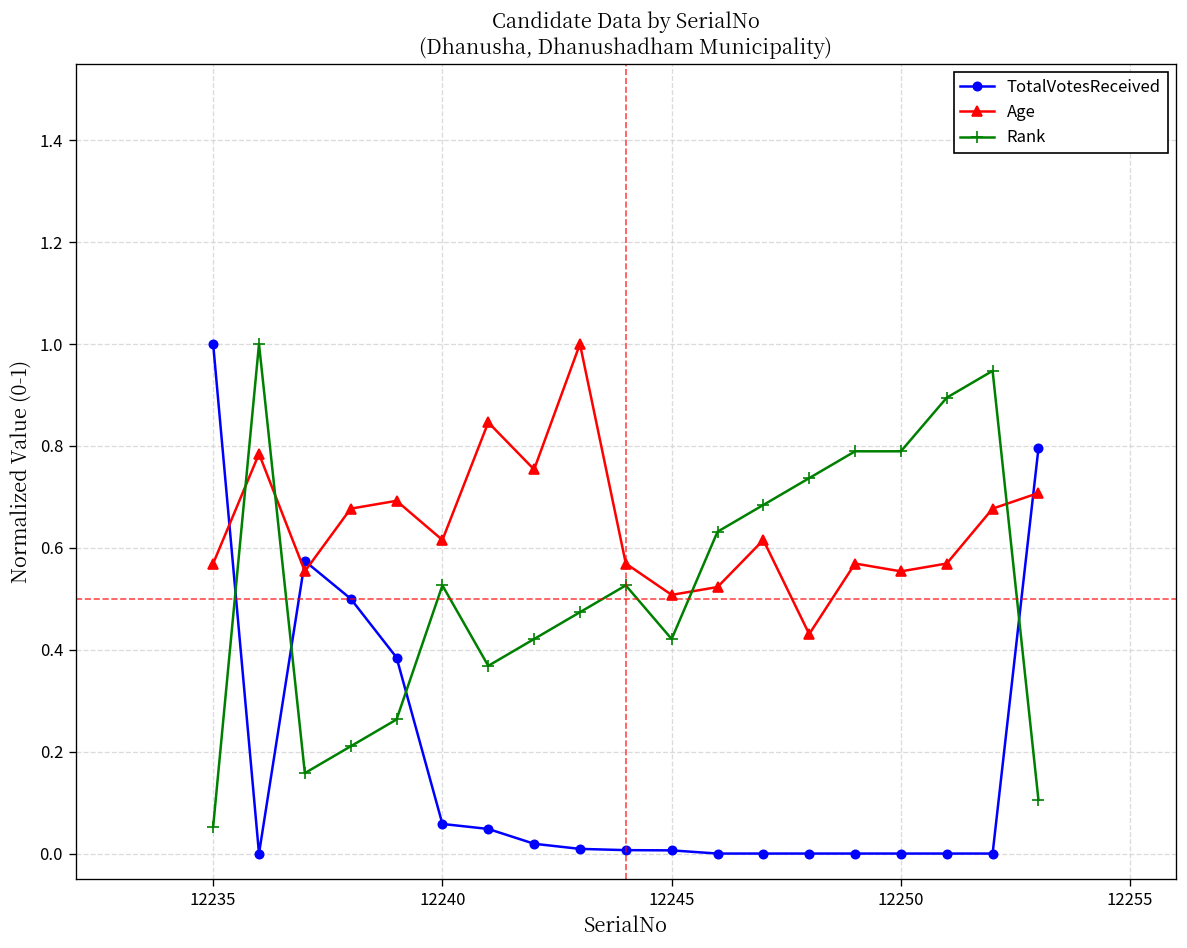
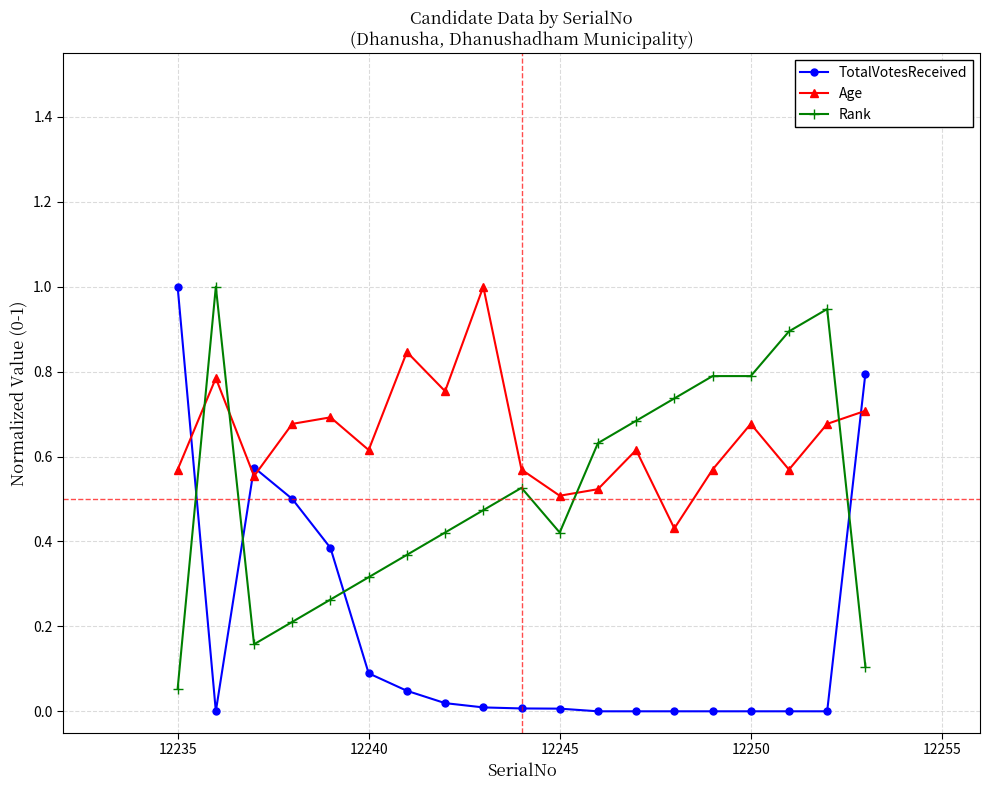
TotalVotesReceived, 12240: 0.06 -> 0.09
Rank, 12240: 0.53 -> 0.32
Age, 12250: 0.55 -> 0.68
